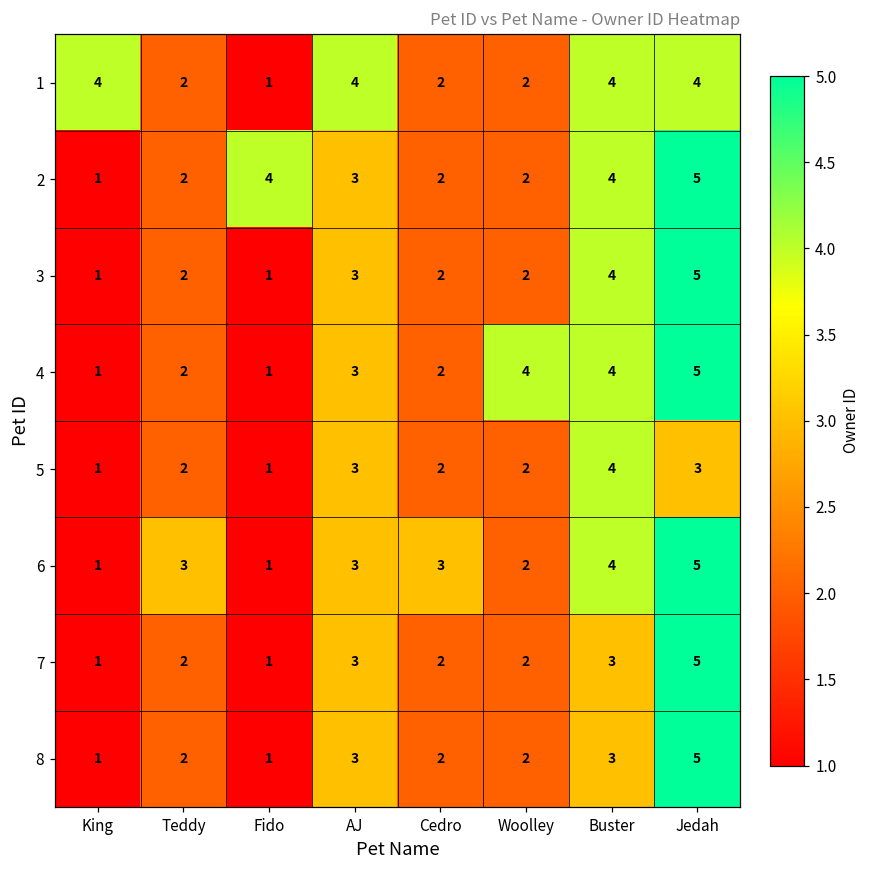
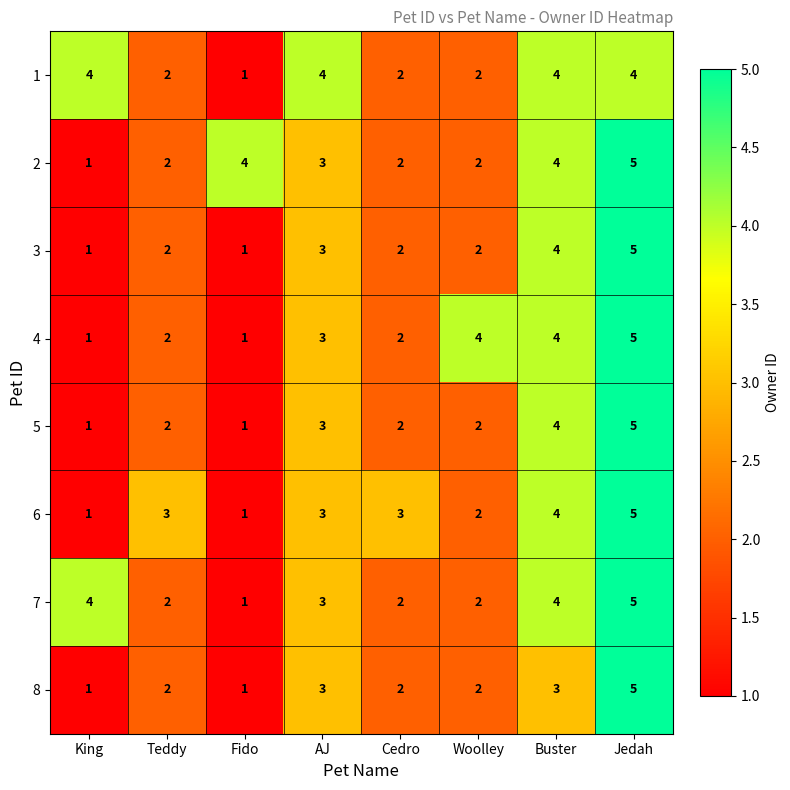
5, Jedah: 3 -> 5
7, King: 1 -> 4
7, Buster: 3 -> 4
